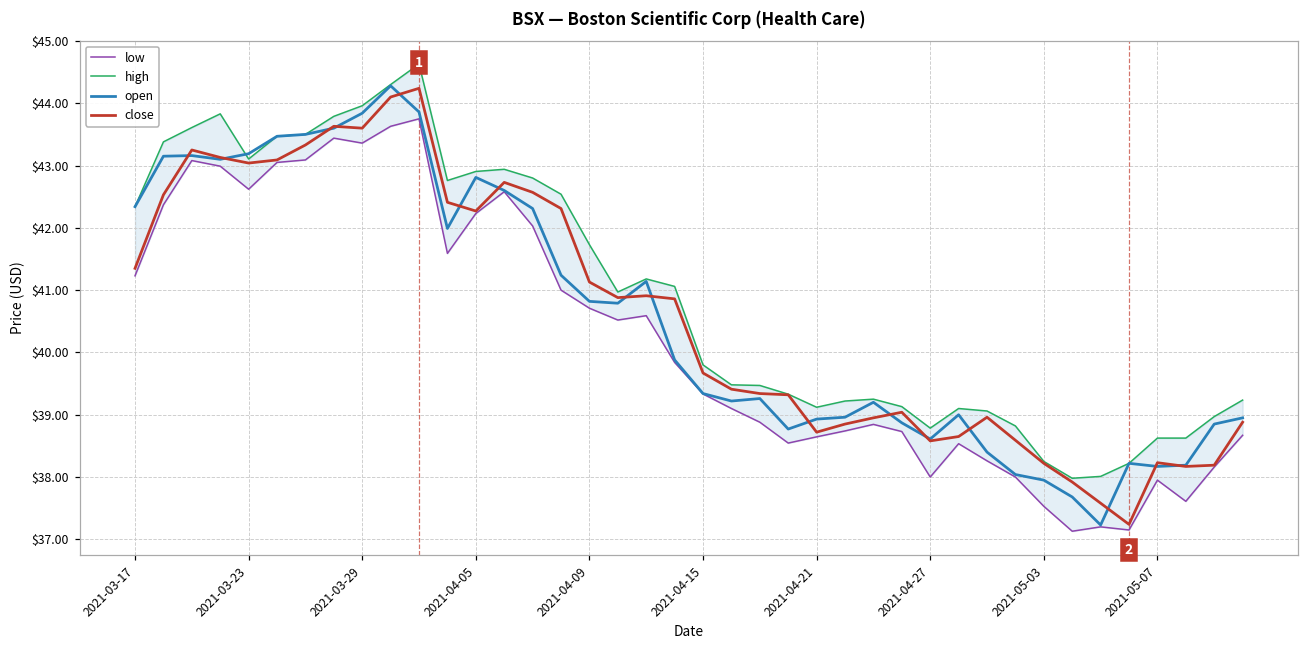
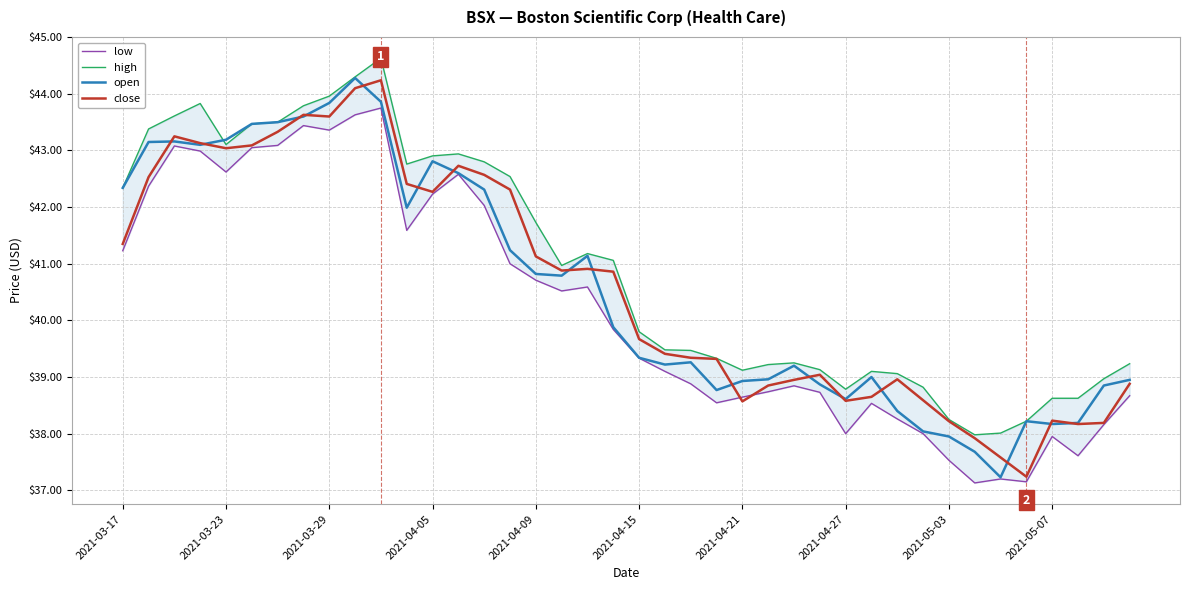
close, 2021-04-21: $38.7 -> $38.6
